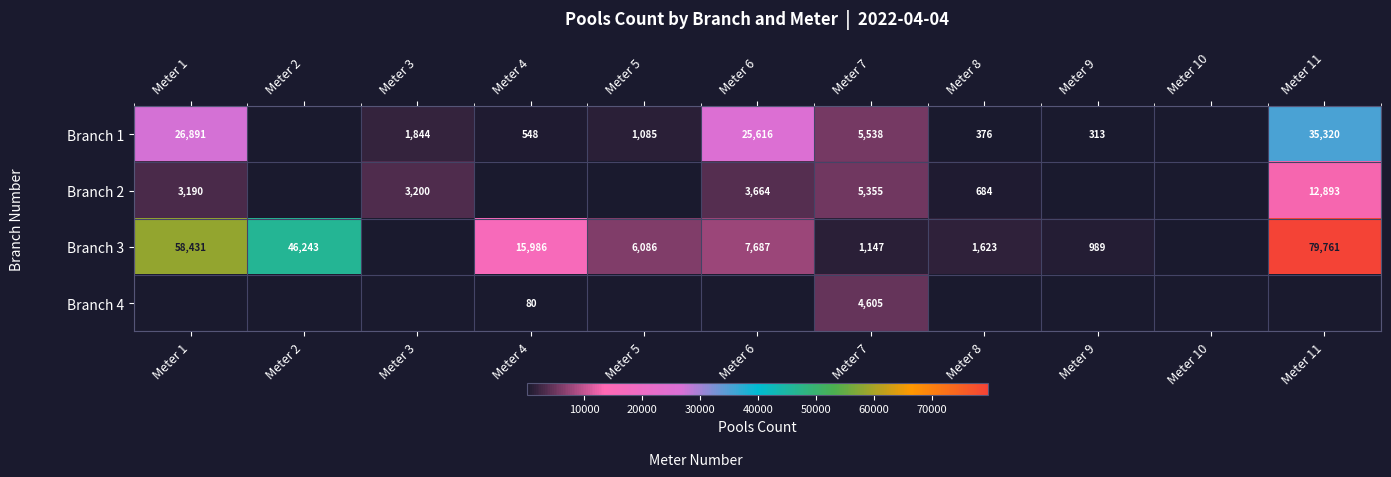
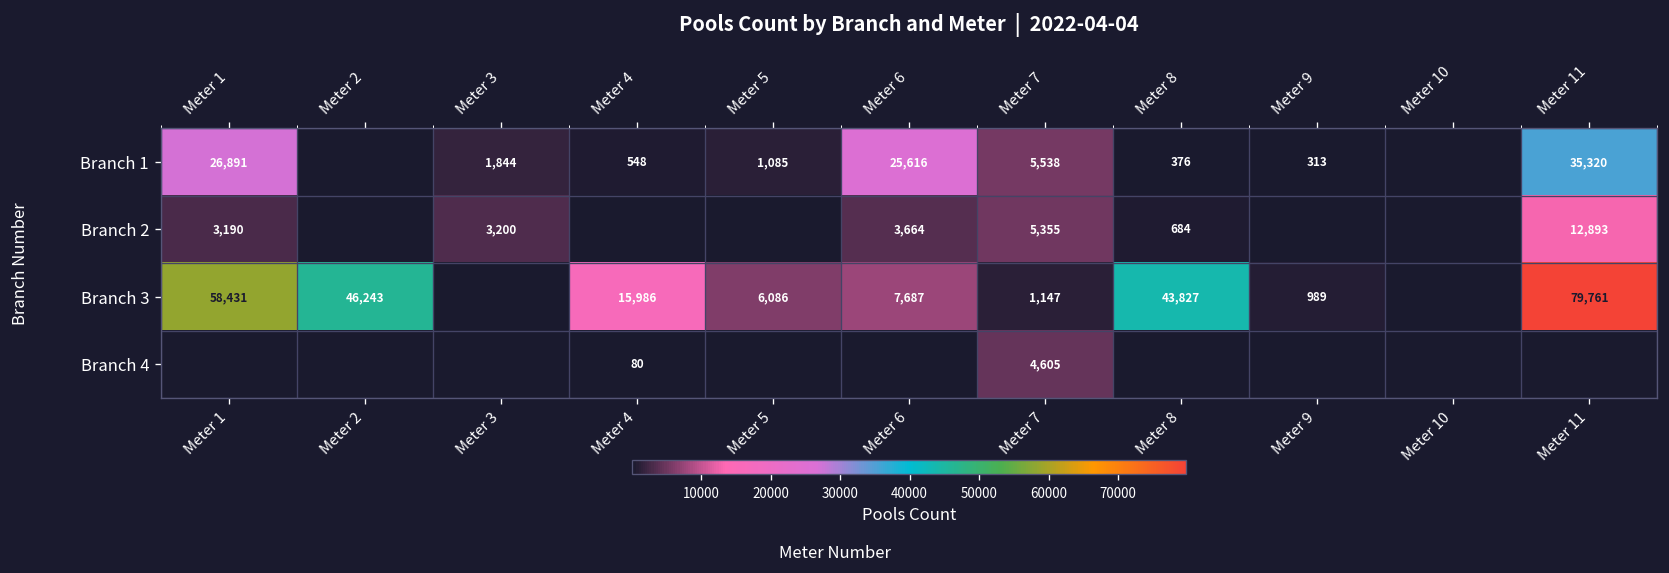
Branch 3, Meter 8: 1,623 -> 43,827
